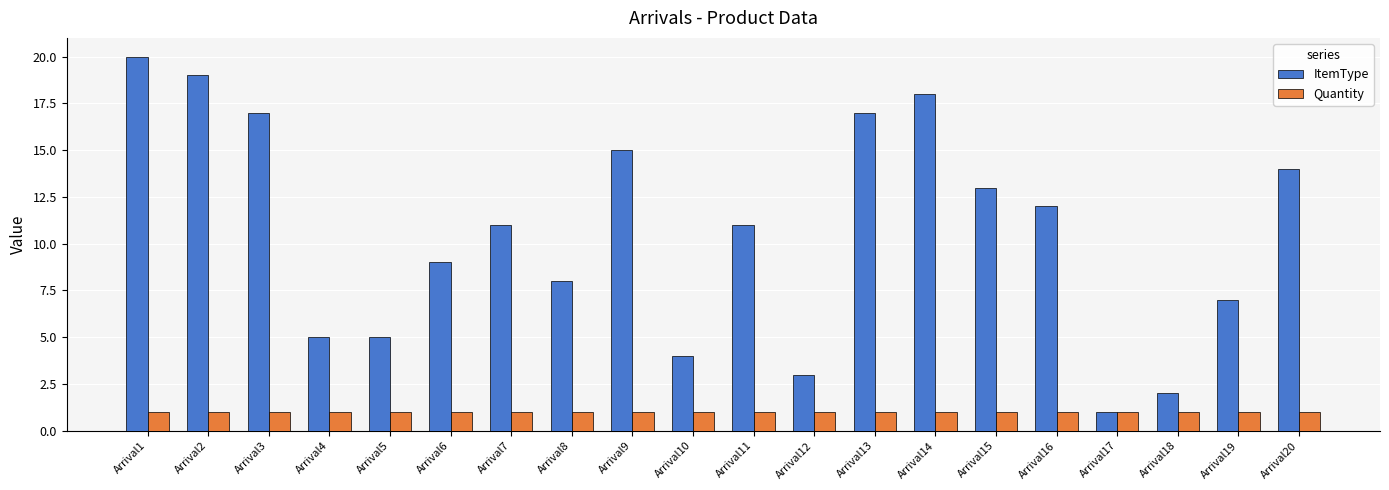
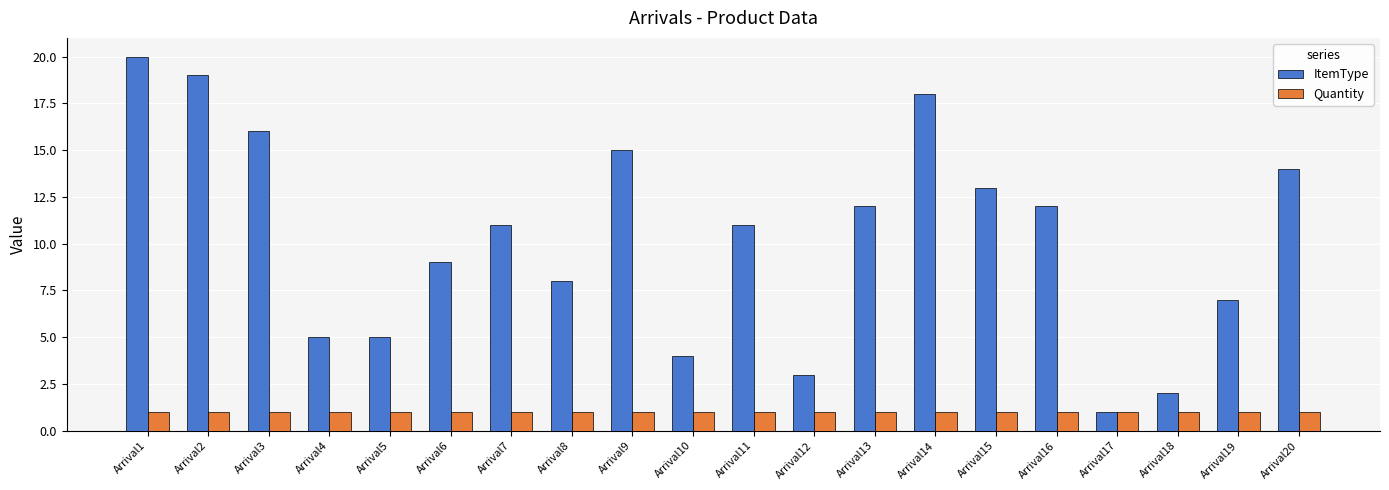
ItemType, Arrival3: 17 -> 16
ItemType, Arrival13: 17 -> 12
